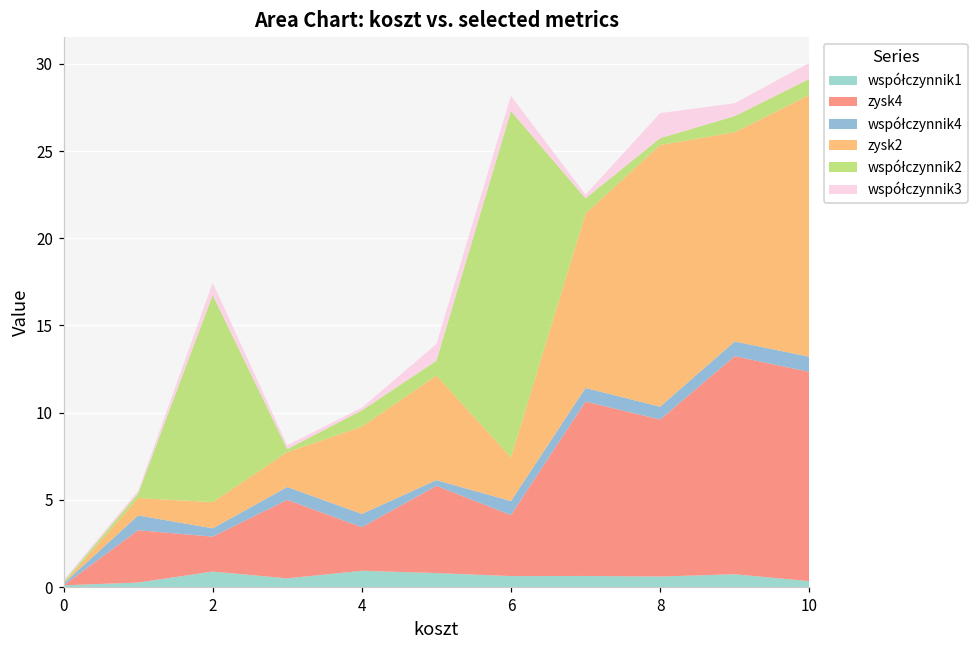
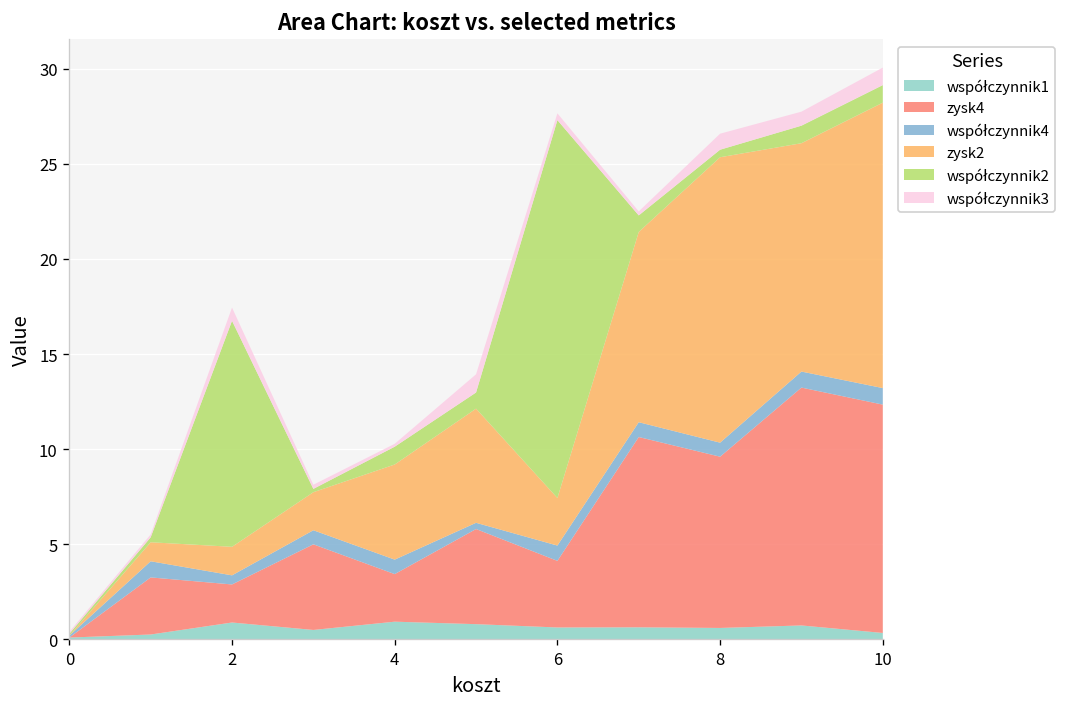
współczynnik3, 6: 0.9 -> 0.4
współczynnik3, 8: 1.4 -> 0.8
